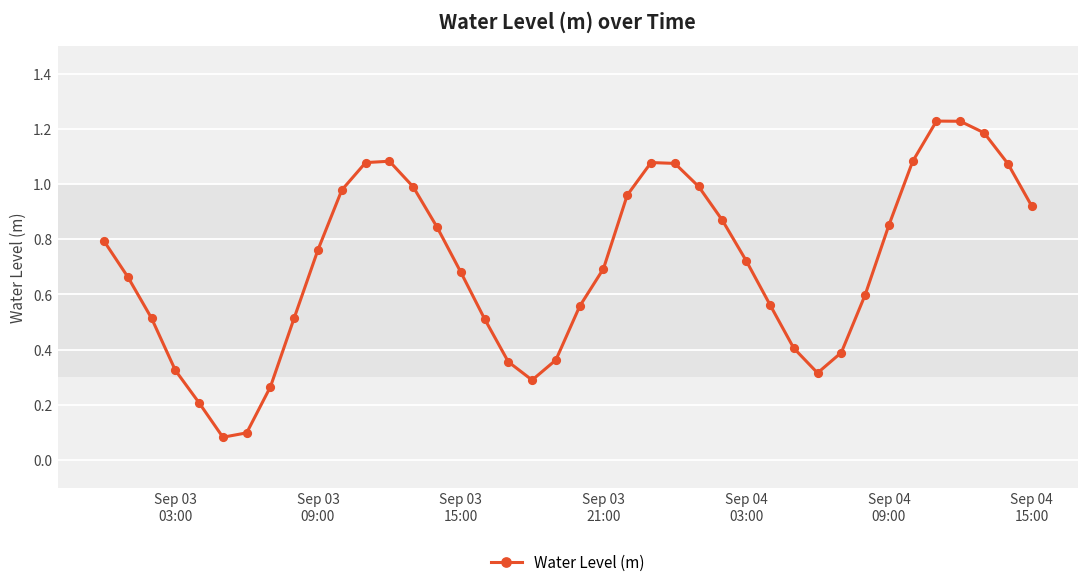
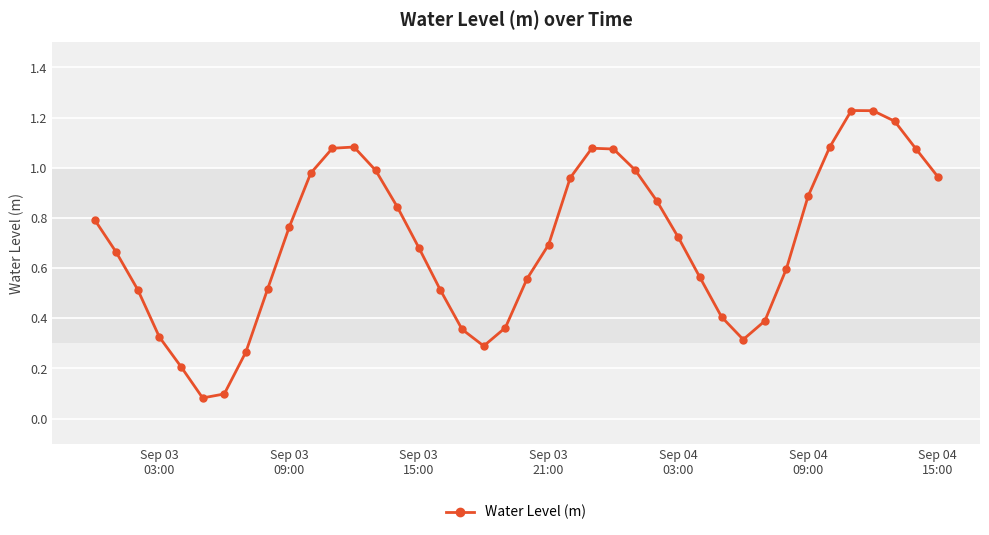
Sep 04 09:00: 0.85 -> 0.89
Sep 04 15:00: 0.92 -> 0.96
